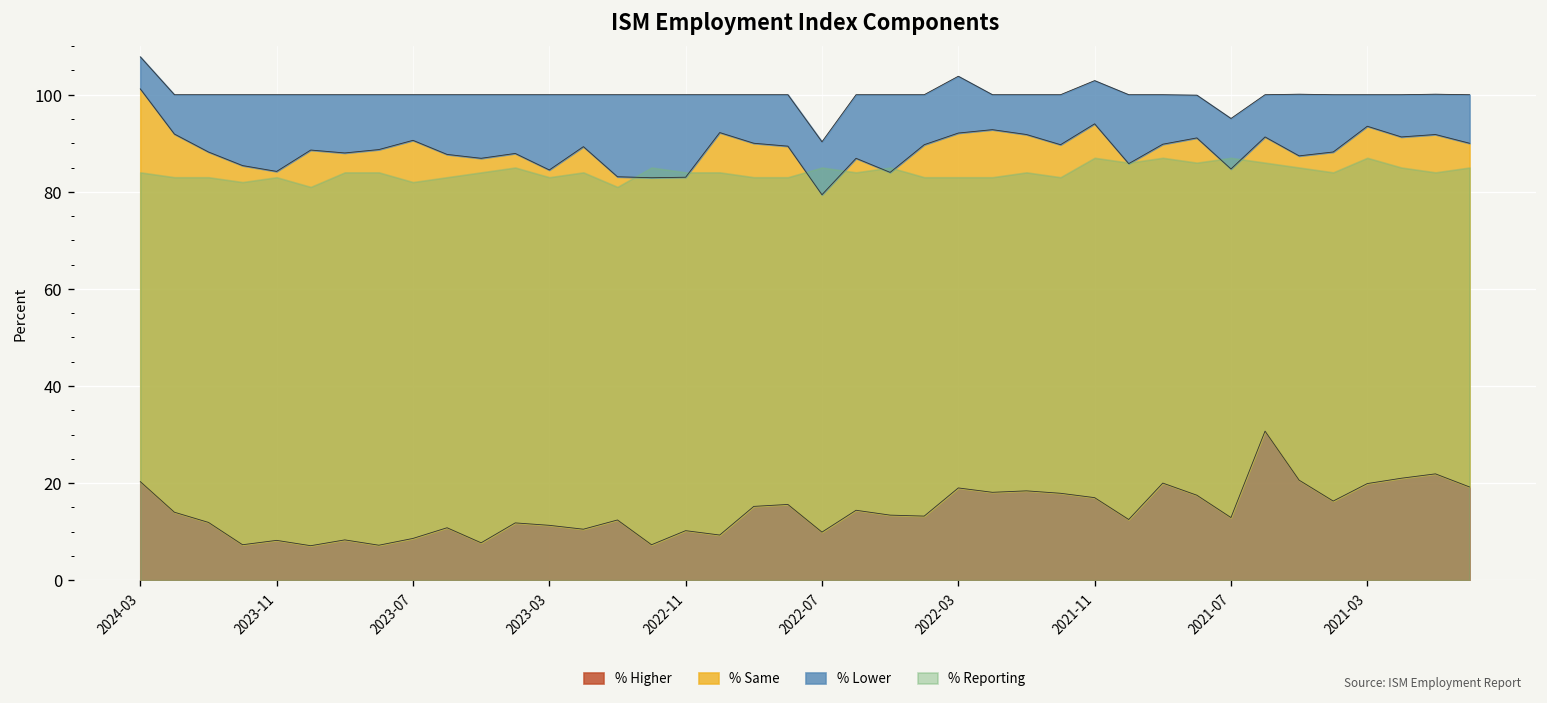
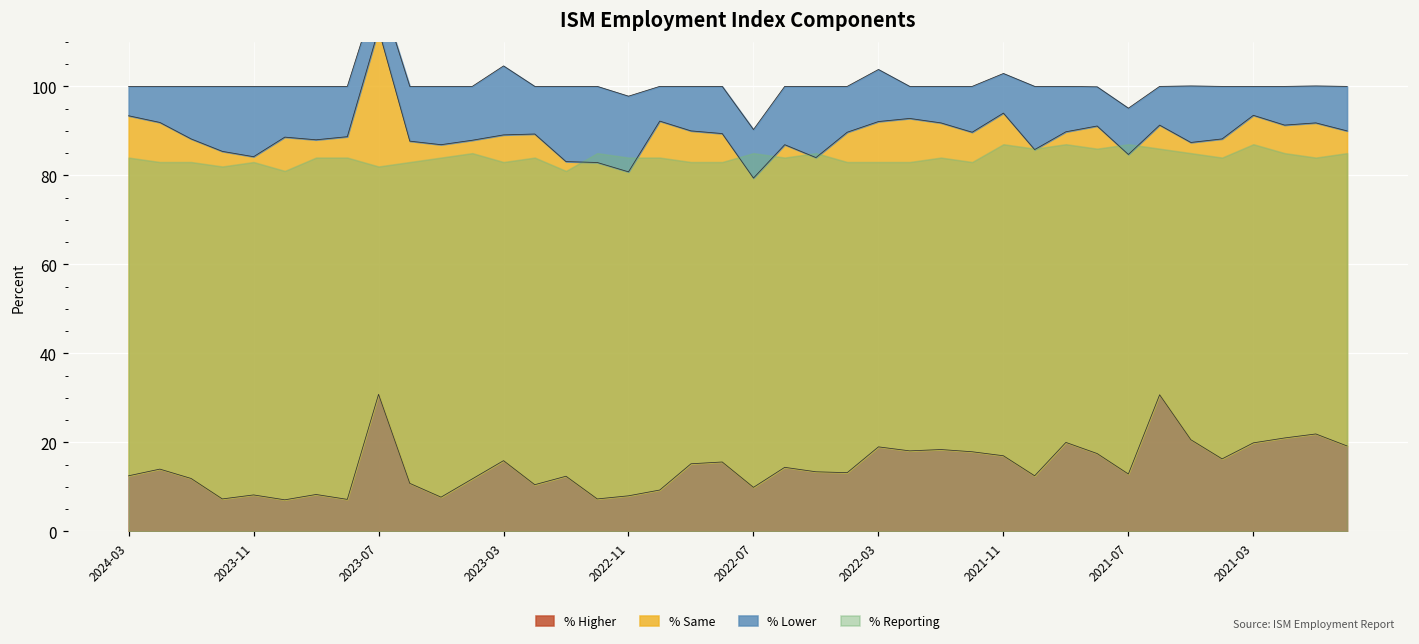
% Higher, 2024-03: 20 -> 13
% Higher, 2023-07: 9 -> 31
% Higher, 2023-03: 11 -> 16
% Higher, 2022-11: 10 -> 8
